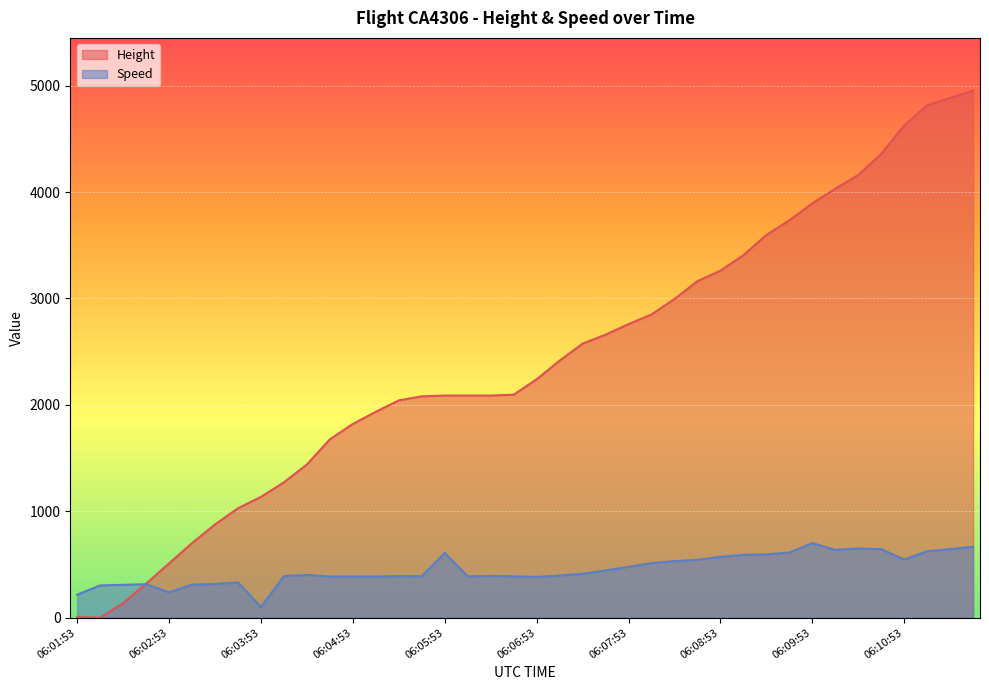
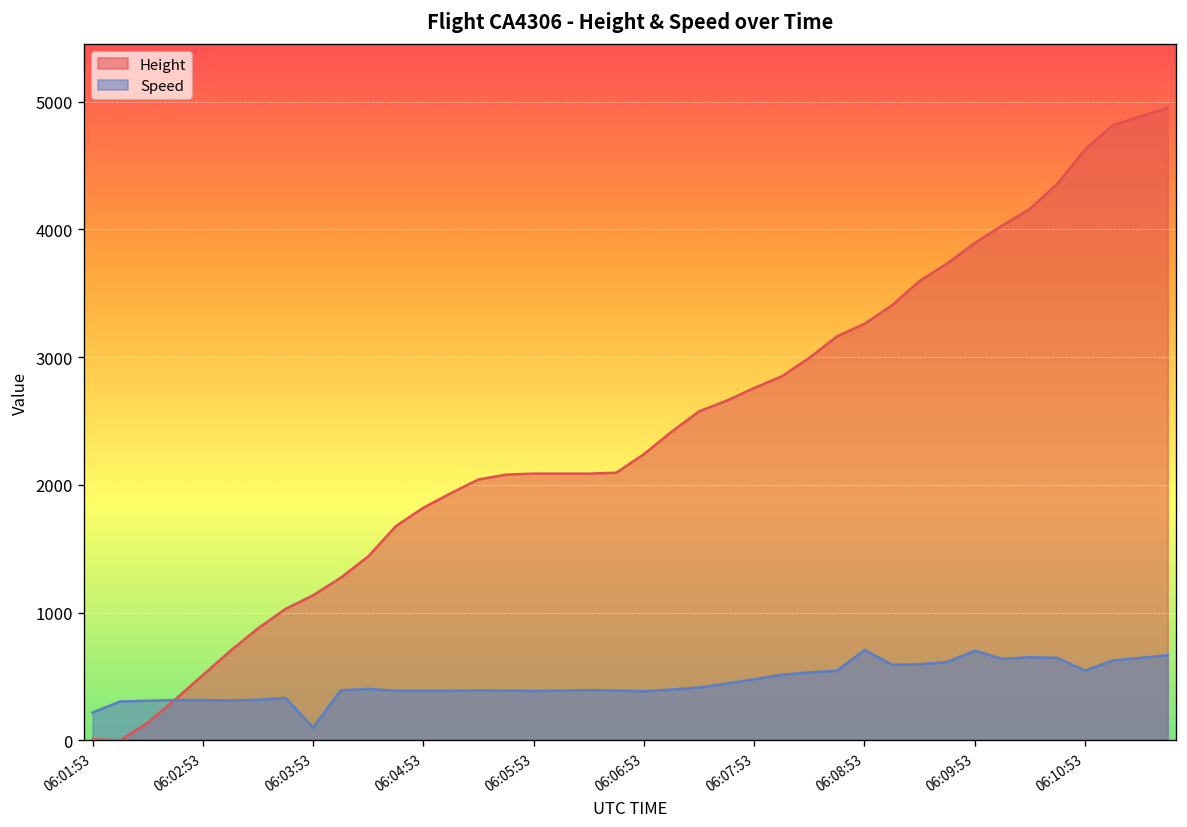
Speed, 06:02:53: 240 -> 310
Speed, 06:05:53: 610 -> 390
Speed, 06:08:53: 570 -> 710
